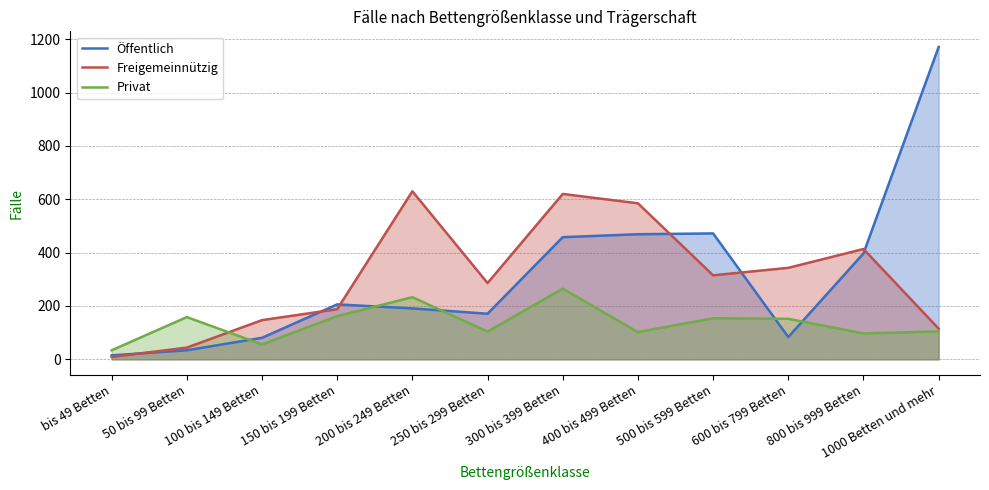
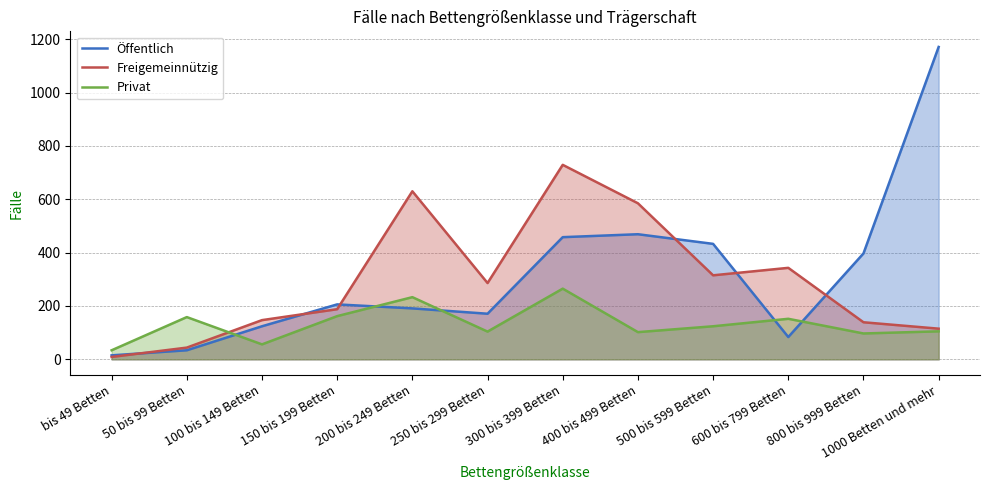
Öffentlich, 100 bis 149 Betten: 80 -> 120
Freigemeinnützig, 300 bis 399 Betten: 620 -> 730
Öffentlich, 500 bis 599 Betten: 470 -> 430
Privat, 500 bis 599 Betten: 150 -> 120
Freigemeinnützig, 800 bis 999 Betten: 410 -> 140
